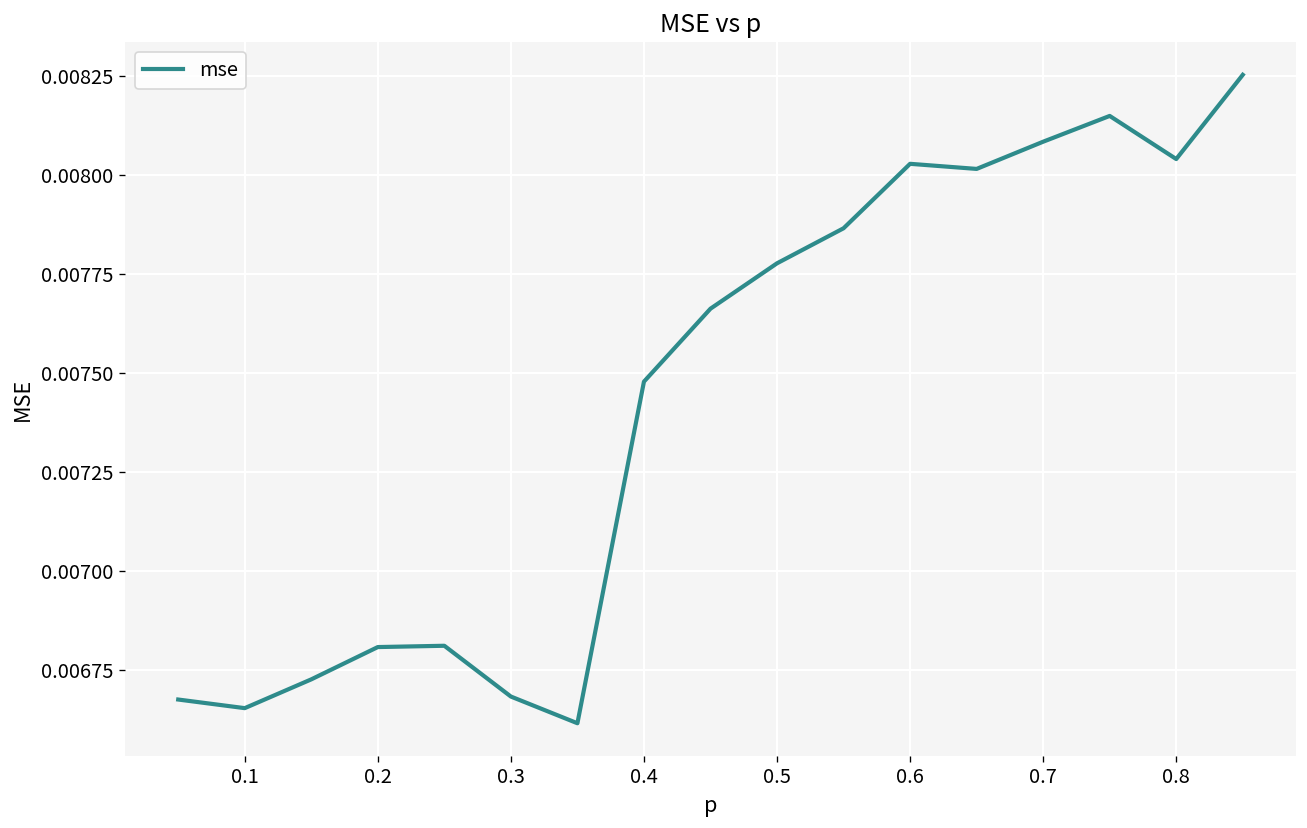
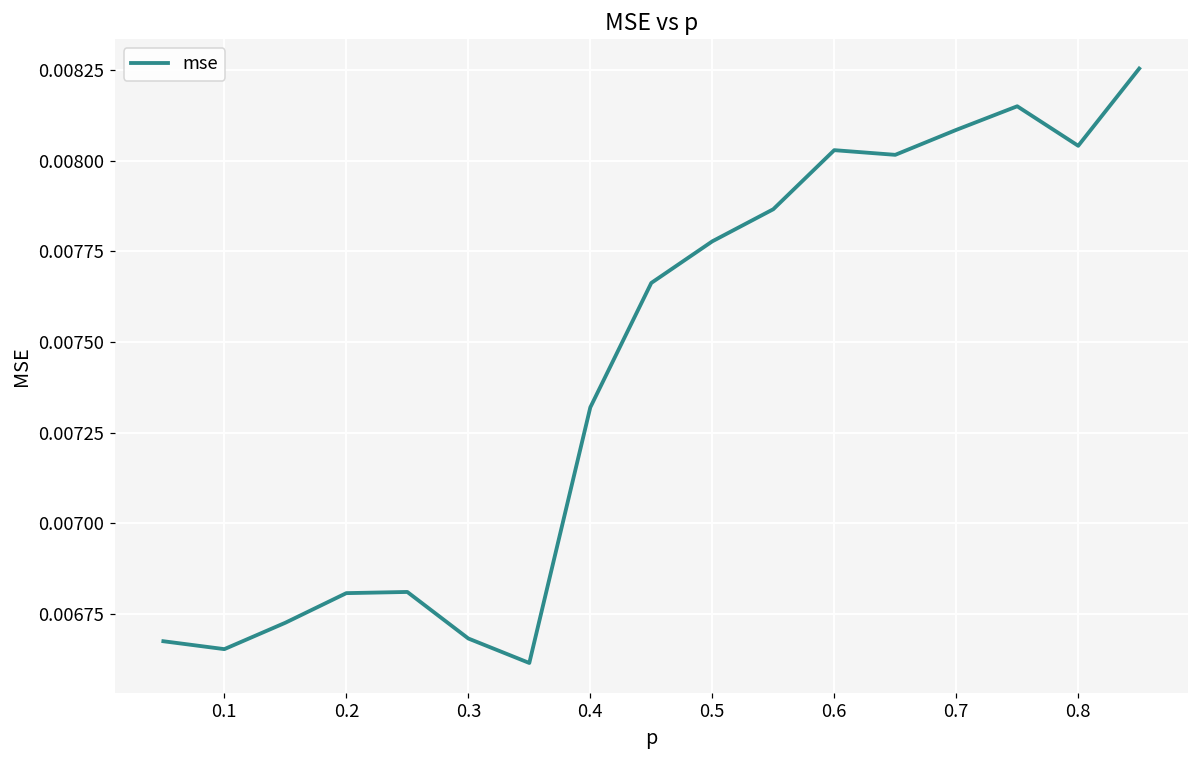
0.4: 0.00748 -> 0.00732
